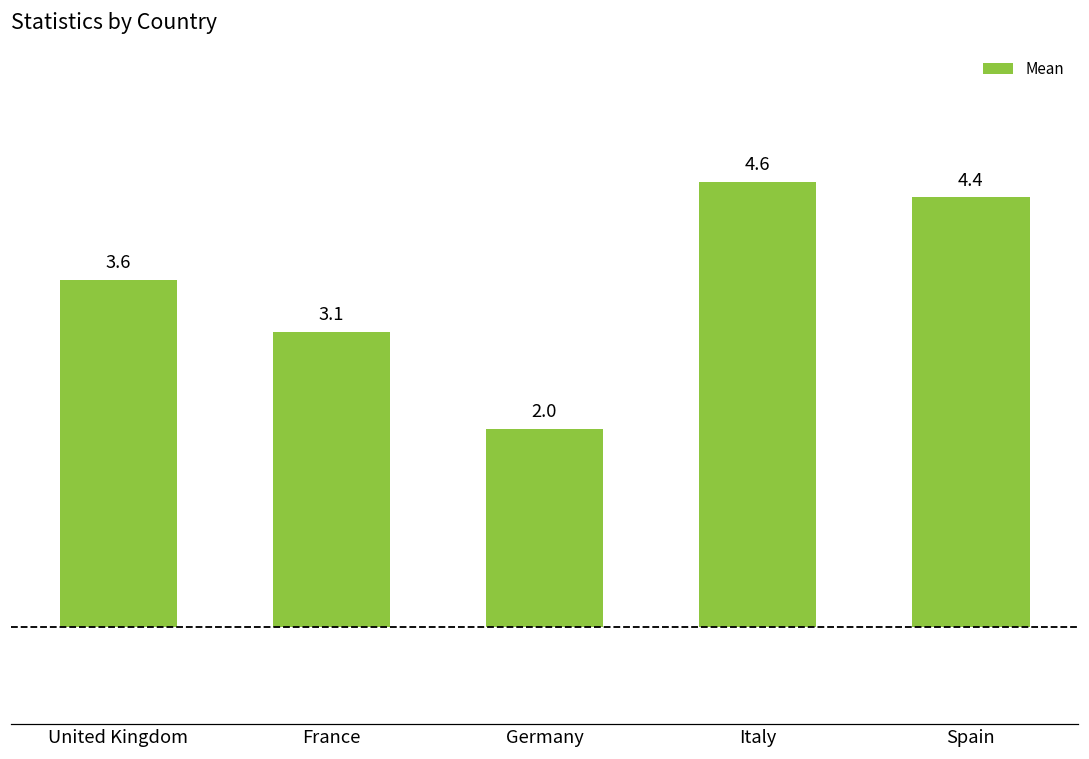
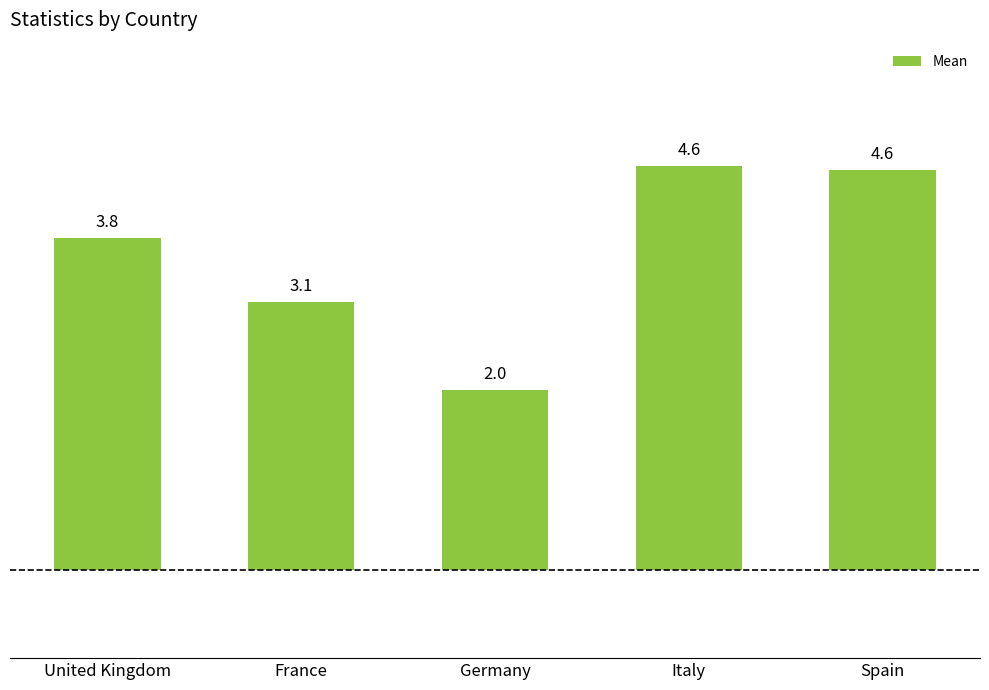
United Kingdom: 3.6 -> 3.8
Spain: 4.4 -> 4.6
